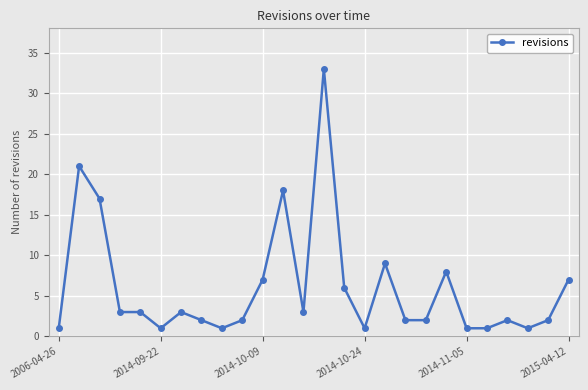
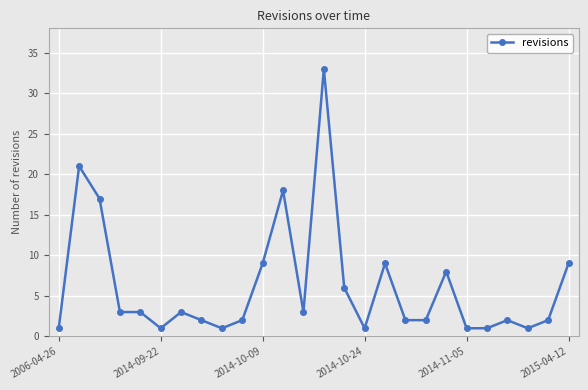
2014-10-09: 7 -> 9
2015-04-12: 7 -> 9
